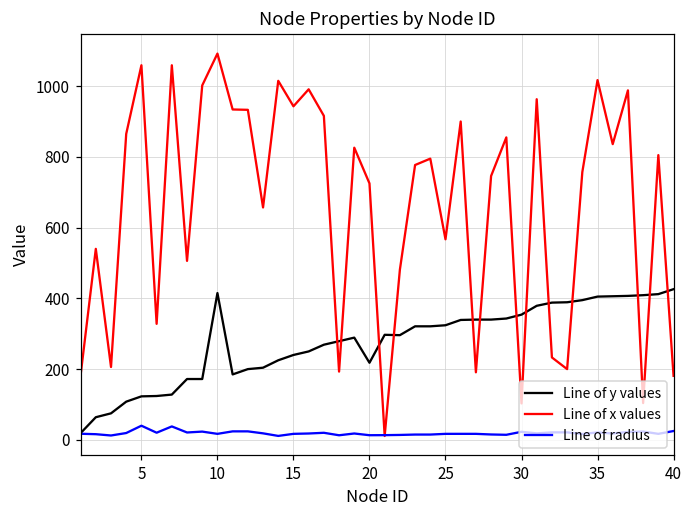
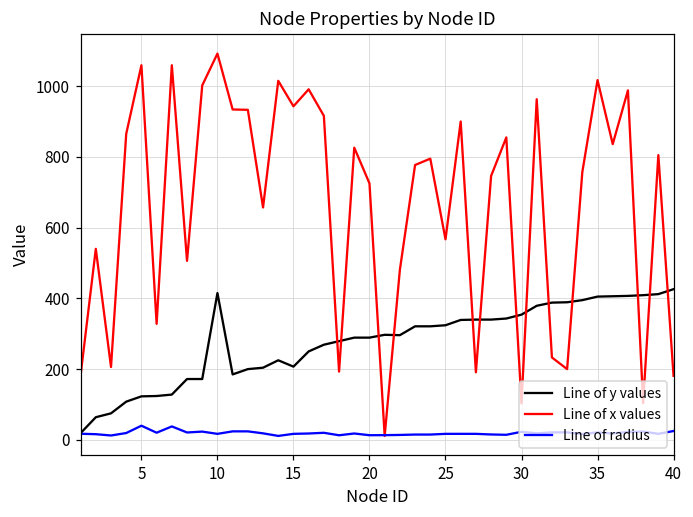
Line of y values, 15: 240 -> 210
Line of y values, 20: 220 -> 290
